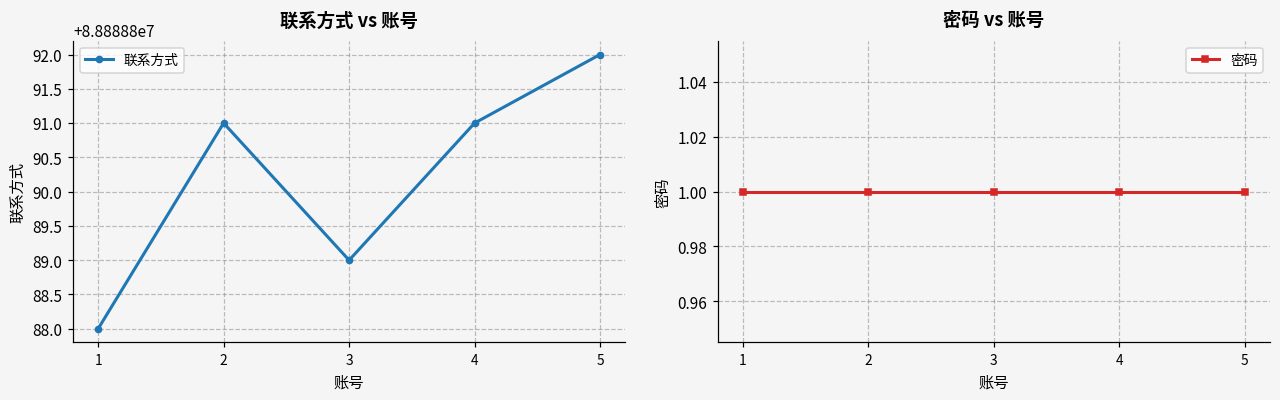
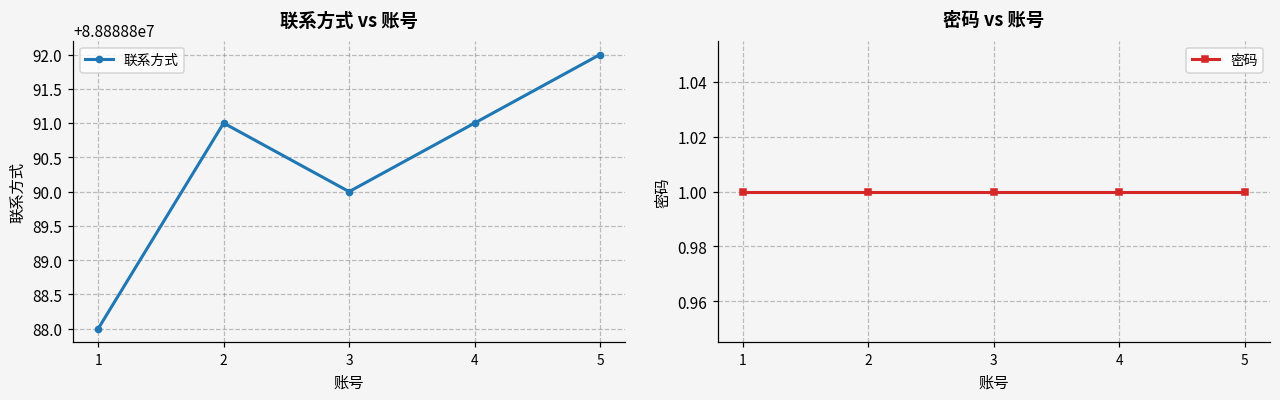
联系方式 vs 账号, 3: 88888889 -> 88888890
